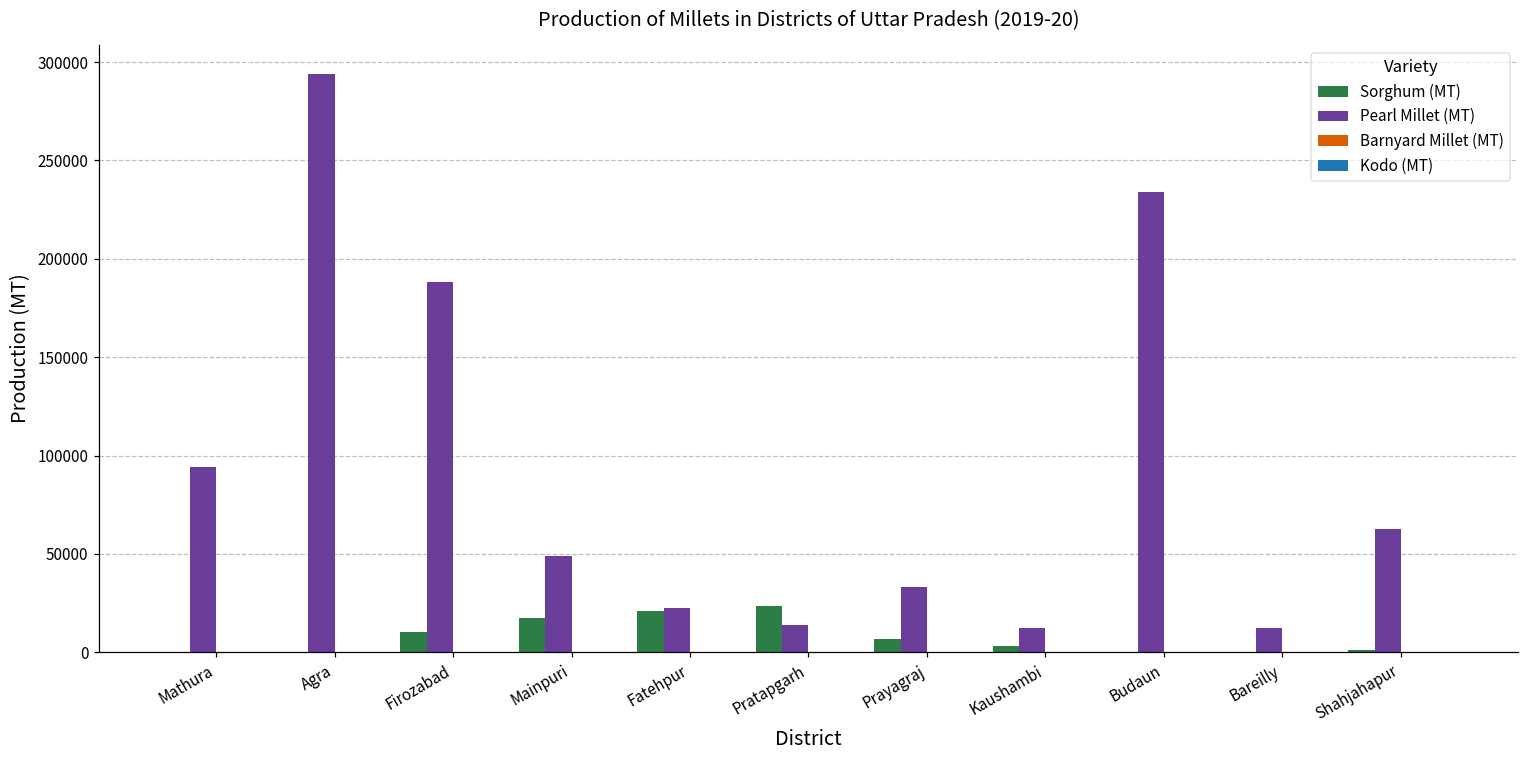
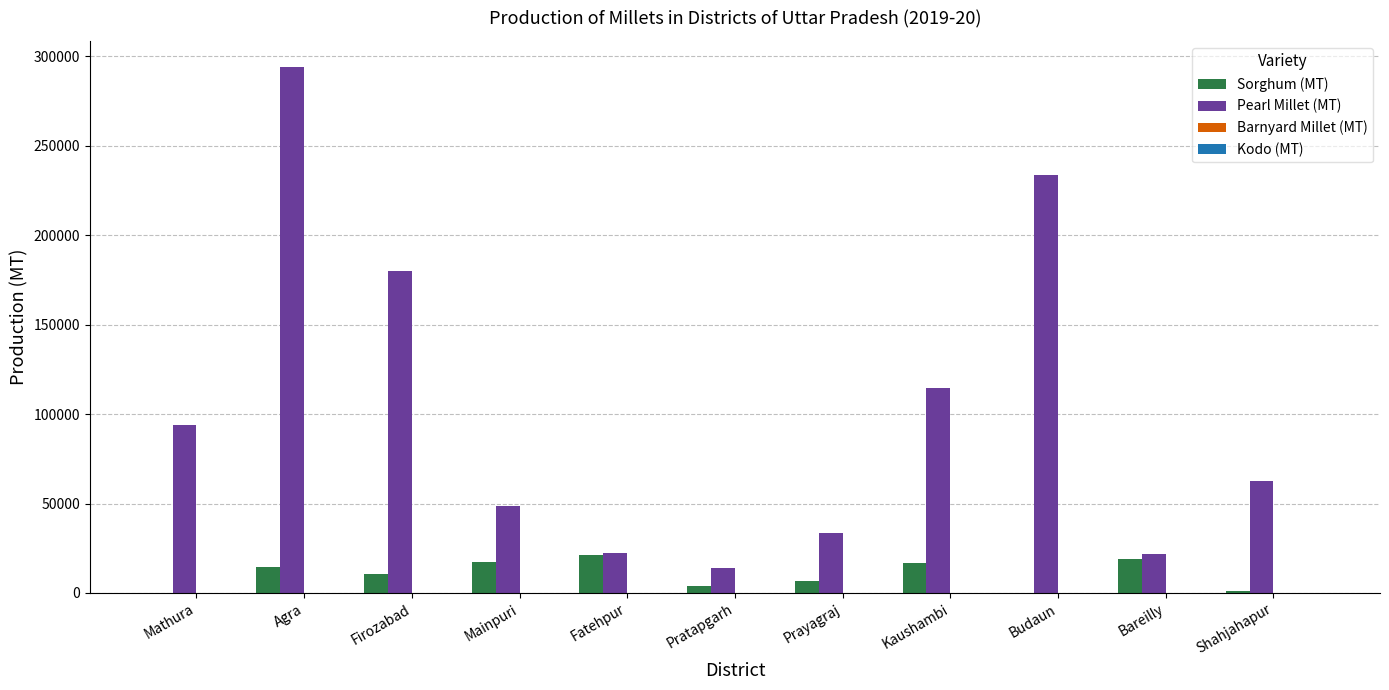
Sorghum (MT), Agra: 0 -> 15000
Pearl Millet (MT), Firozabad: 188000 -> 180000
Sorghum (MT), Pratapgarh: 24000 -> 4000
Sorghum (MT), Kaushambi: 3000 -> 17000
Pearl Millet (MT), Kaushambi: 12000 -> 115000
Sorghum (MT), Bareilly: 0 -> 19000
Pearl Millet (MT), Bareilly: 12000 -> 22000
